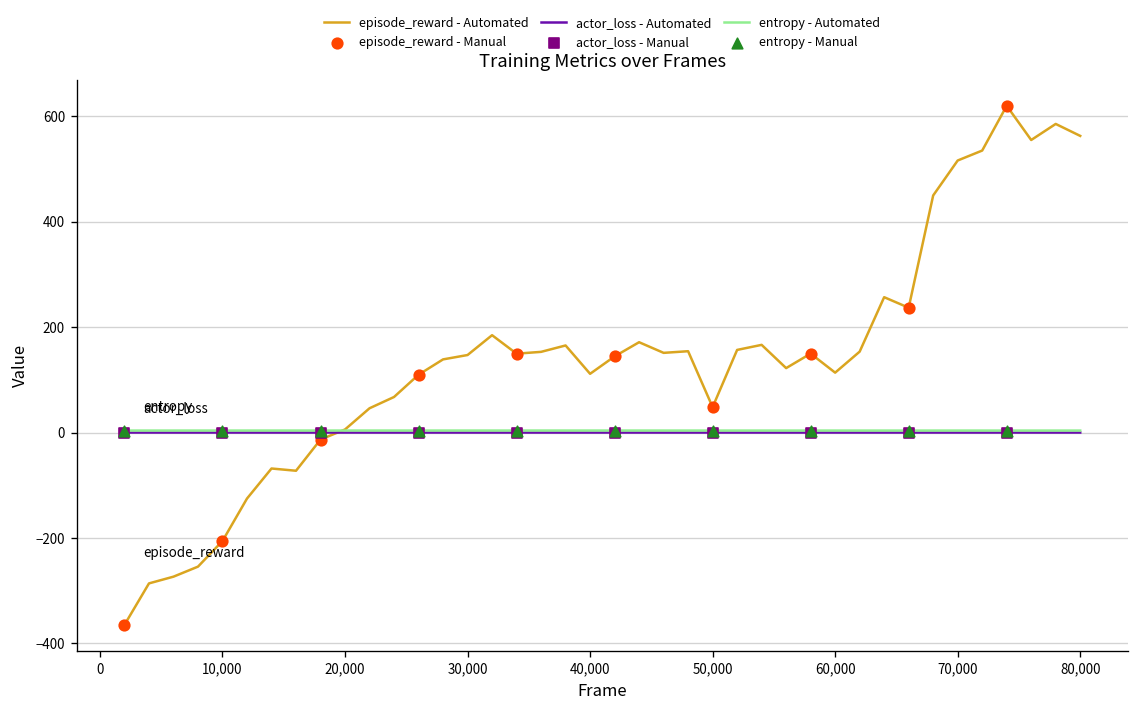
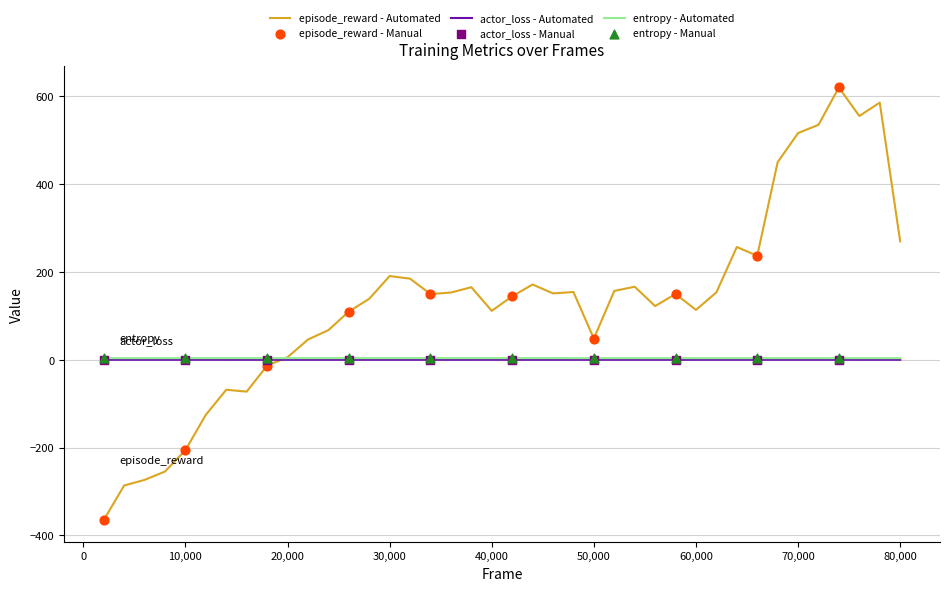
episode_reward - Automated, 30,000: 150 -> 190
episode_reward - Automated, 80,000: 560 -> 270
